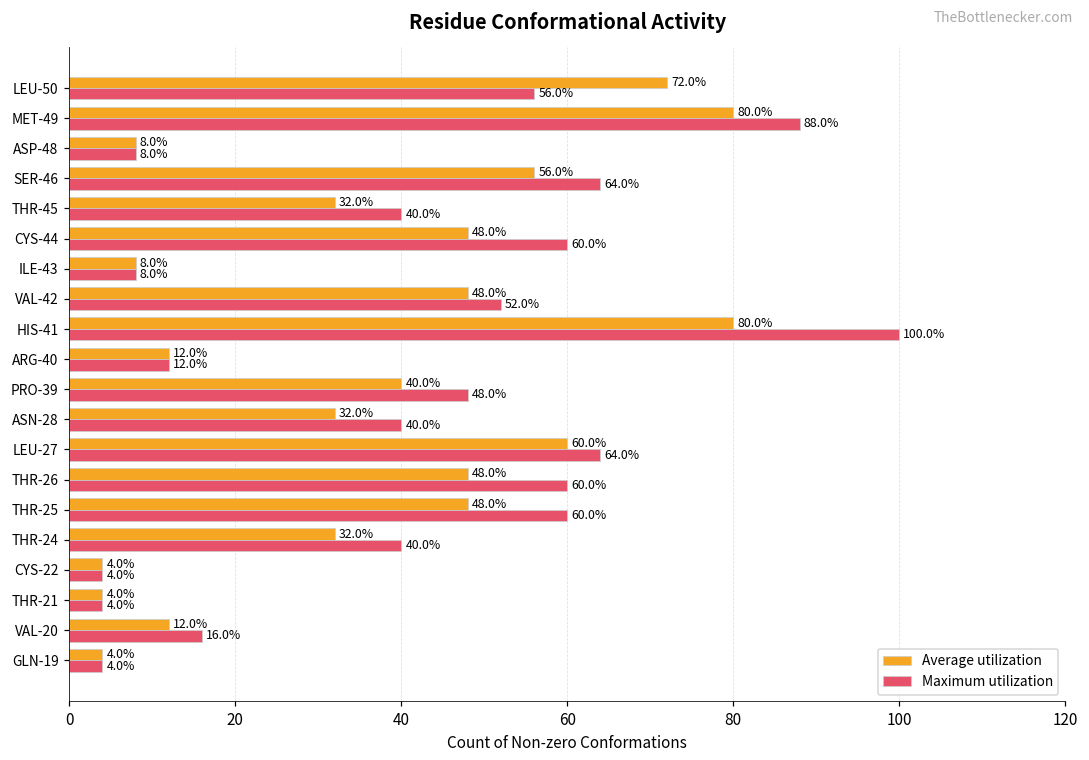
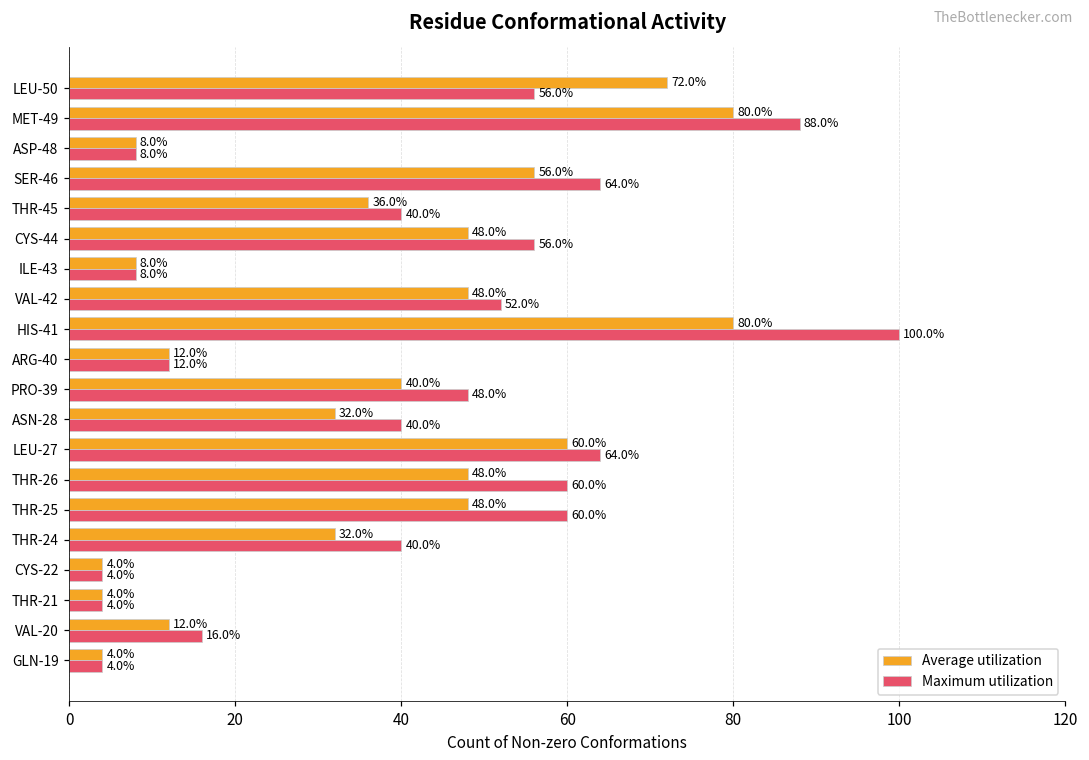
Average utilization, THR-45: 32.0% -> 36.0%
Maximum utilization, CYS-44: 60.0% -> 56.0%
